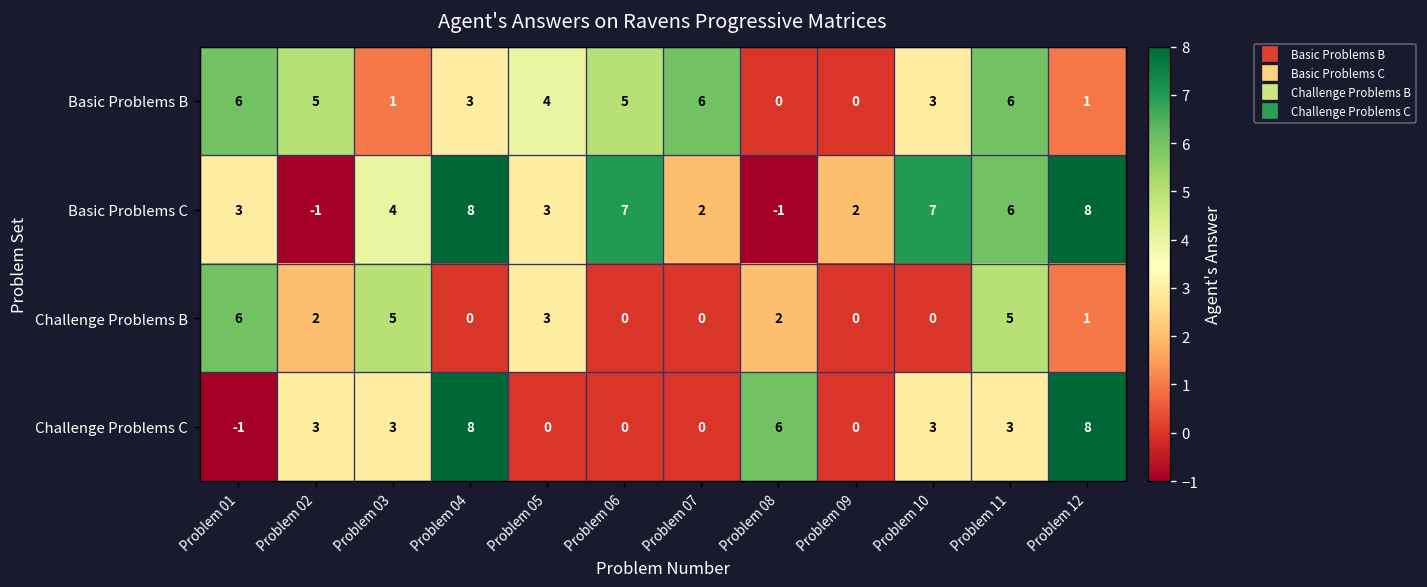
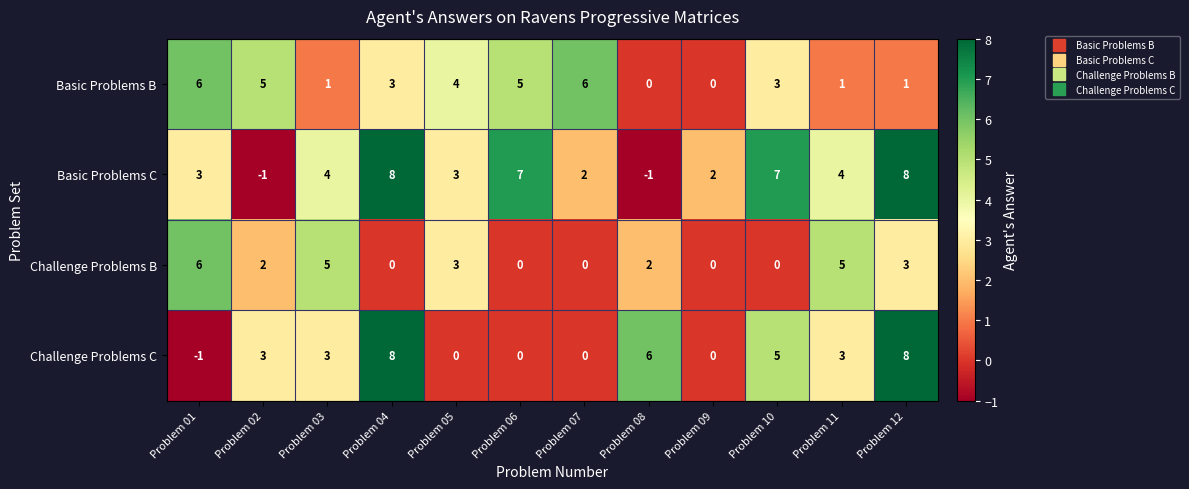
Basic Problems B, Problem 11: 6 -> 1
Basic Problems C, Problem 11: 6 -> 4
Challenge Problems B, Problem 12: 1 -> 3
Challenge Problems C, Problem 10: 3 -> 5
